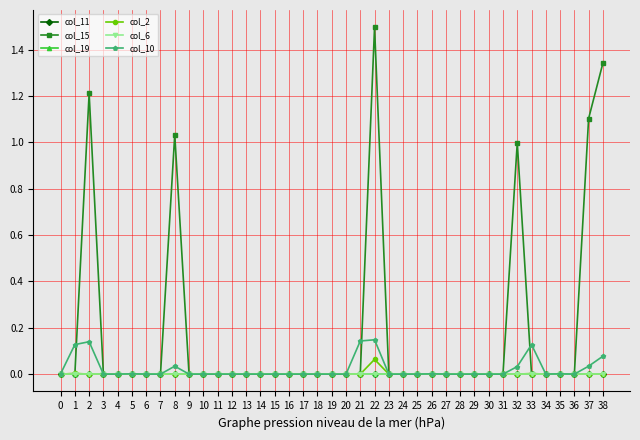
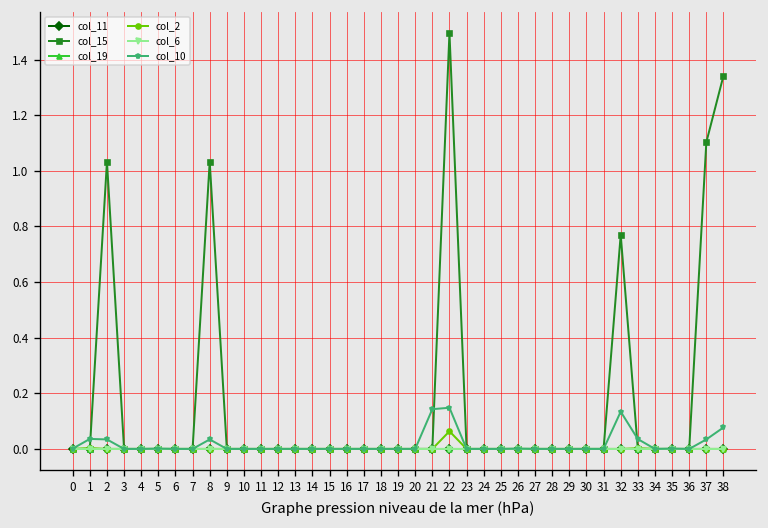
col_10, 1: 0.13 -> 0.04
col_15, 2: 1.21 -> 1.03
col_10, 2: 0.14 -> 0.03
col_15, 32: 1.00 -> 0.77
col_10, 32: 0.03 -> 0.13
col_10, 33: 0.13 -> 0.04
